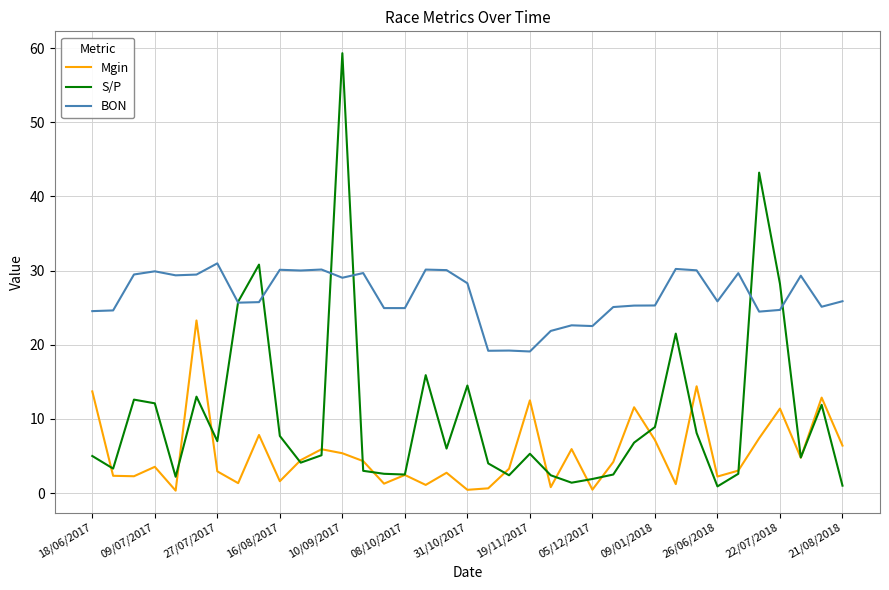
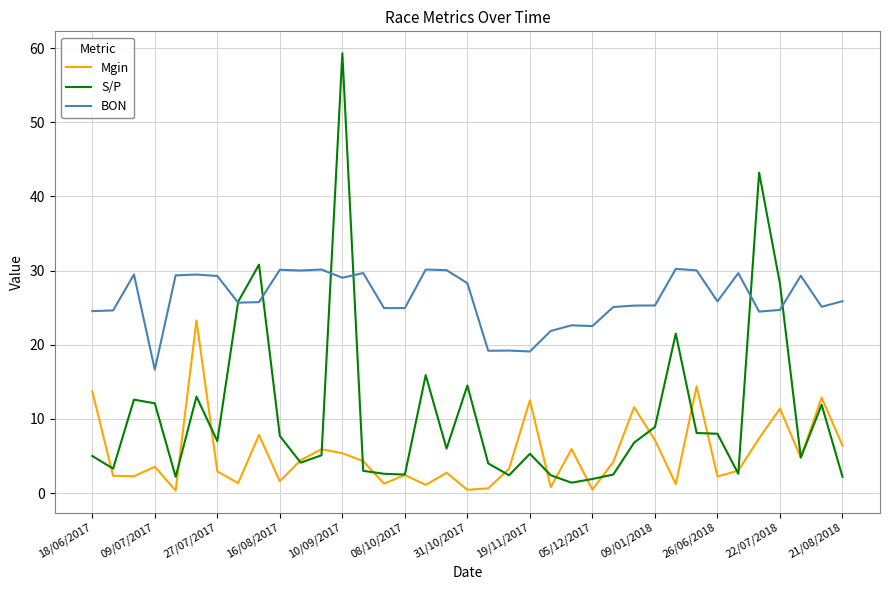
BON, 09/07/2017: 30 -> 17
BON, 27/07/2017: 31 -> 29
S/P, 26/06/2018: 1 -> 8
S/P, 21/08/2018: 1 -> 2
